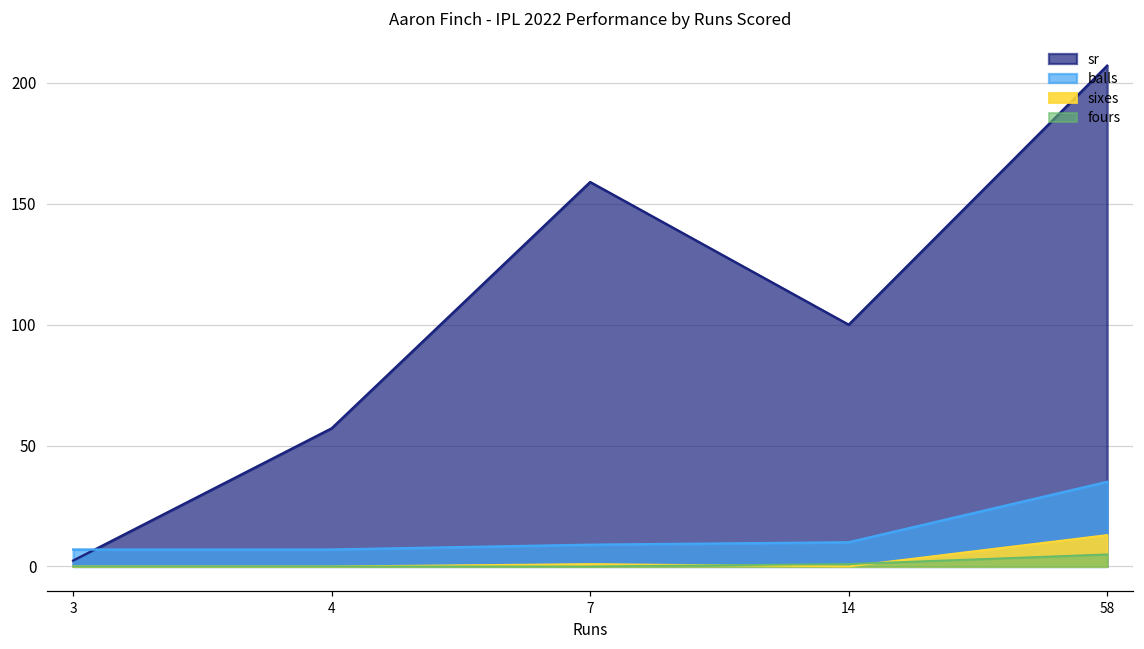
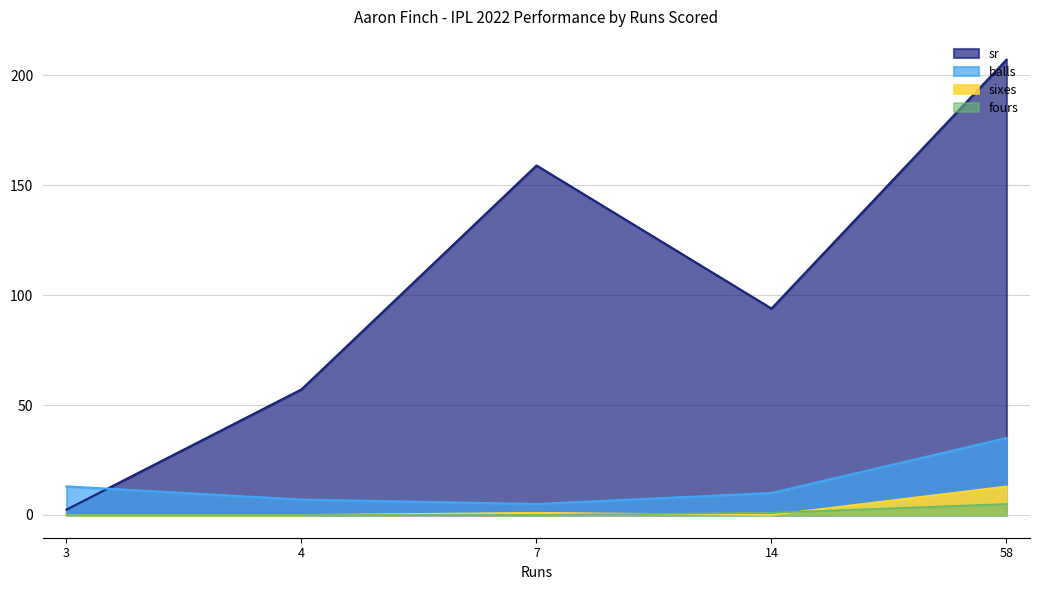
balls, 3: 7 -> 13
balls, 7: 9 -> 5
sr, 14: 100 -> 94
